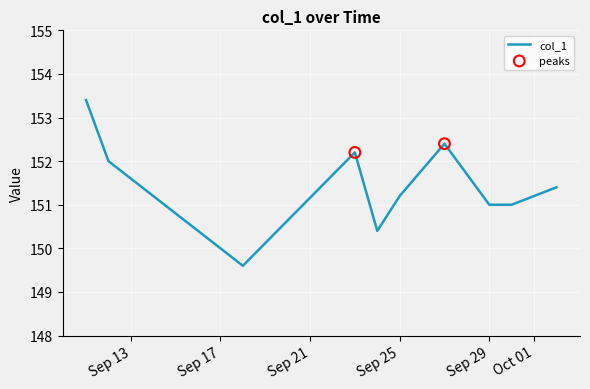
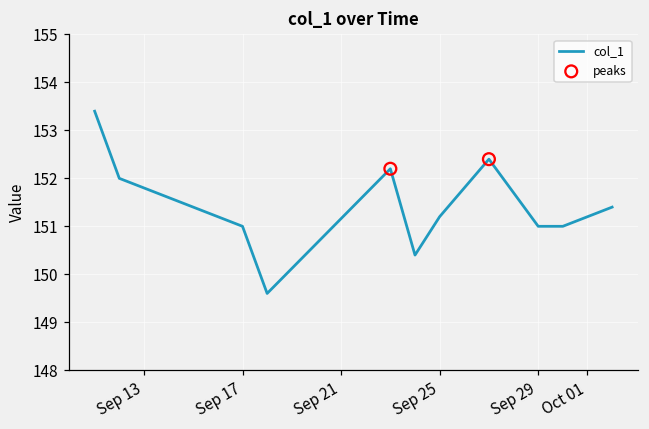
col_1, Sep 17: 150 -> 151
